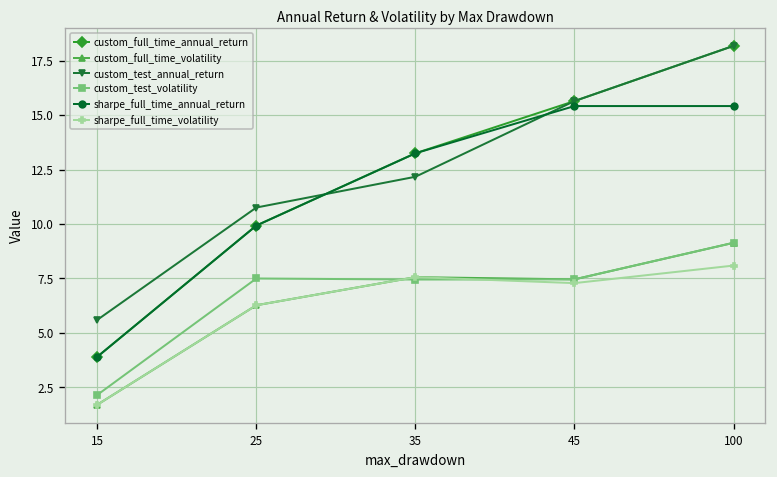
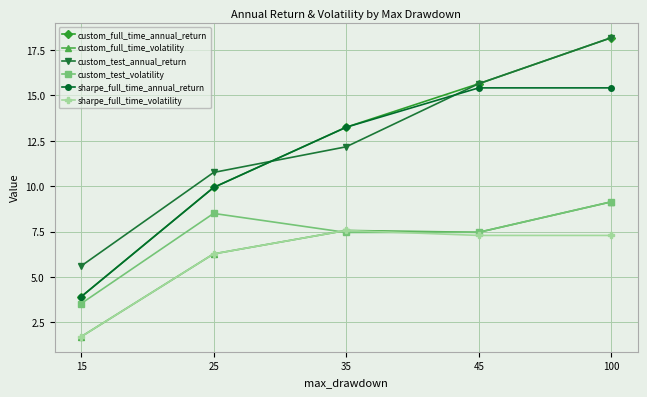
custom_test_volatility, 15: 2.2 -> 3.5
custom_test_volatility, 25: 7.5 -> 8.5
sharpe_full_time_volatility, 100: 8.1 -> 7.3
